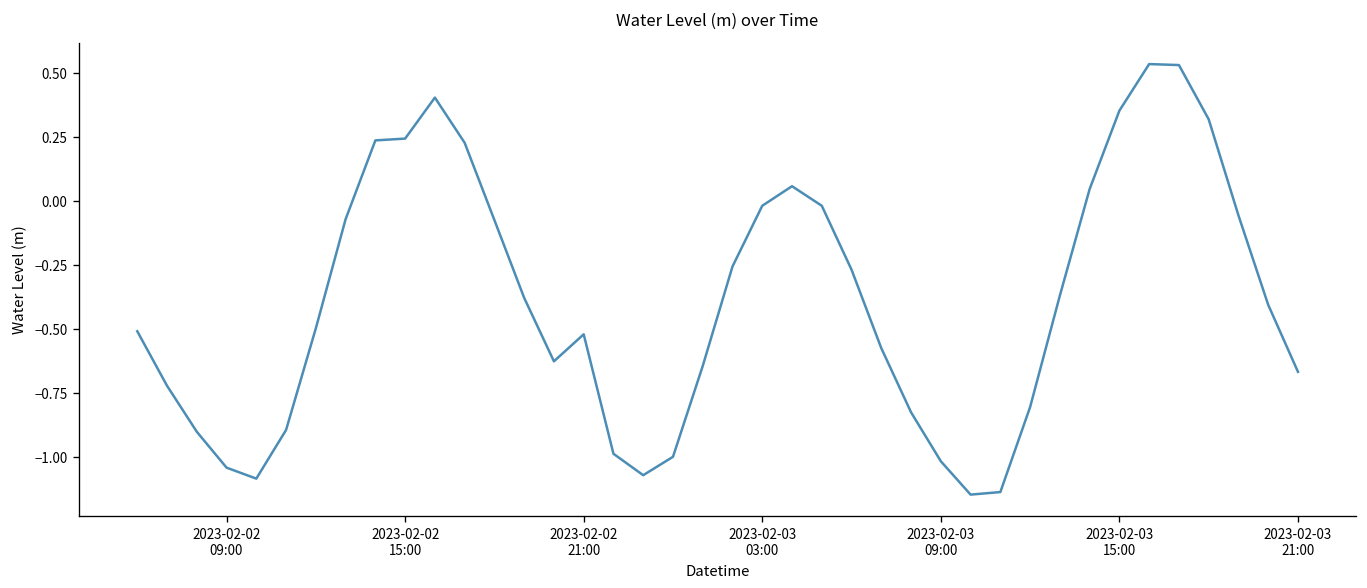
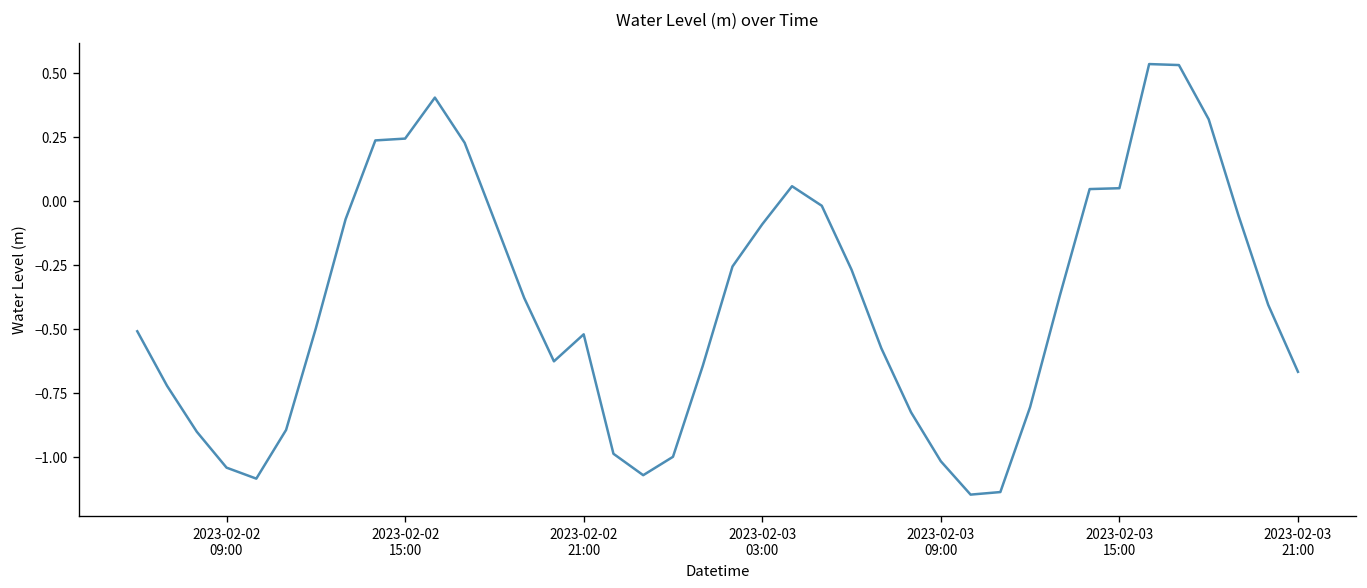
2023-02-03 03:00: -0.02 -> -0.09
2023-02-03 15:00: 0.35 -> 0.05
